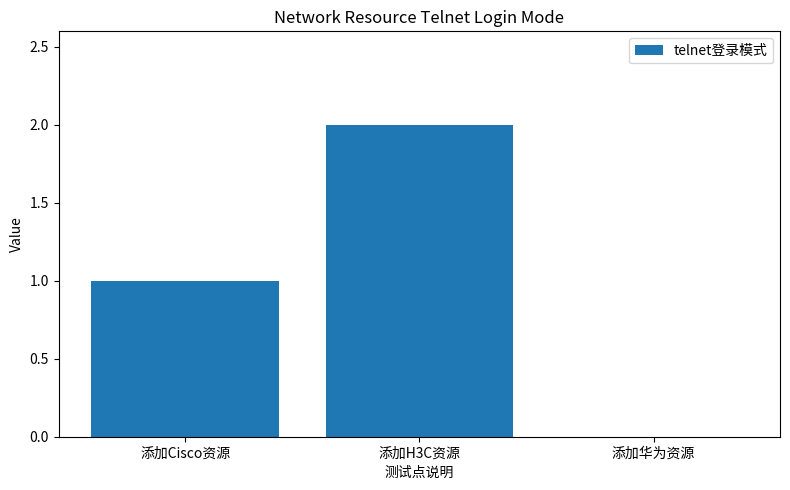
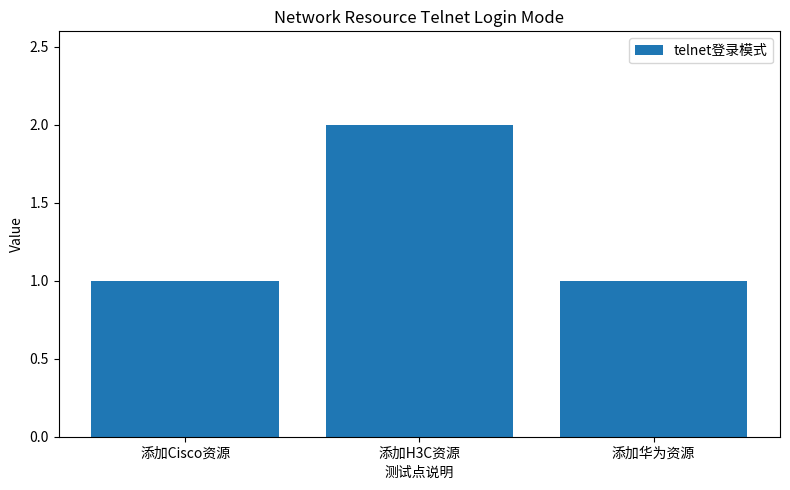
添加华为资源: 0 -> 1
